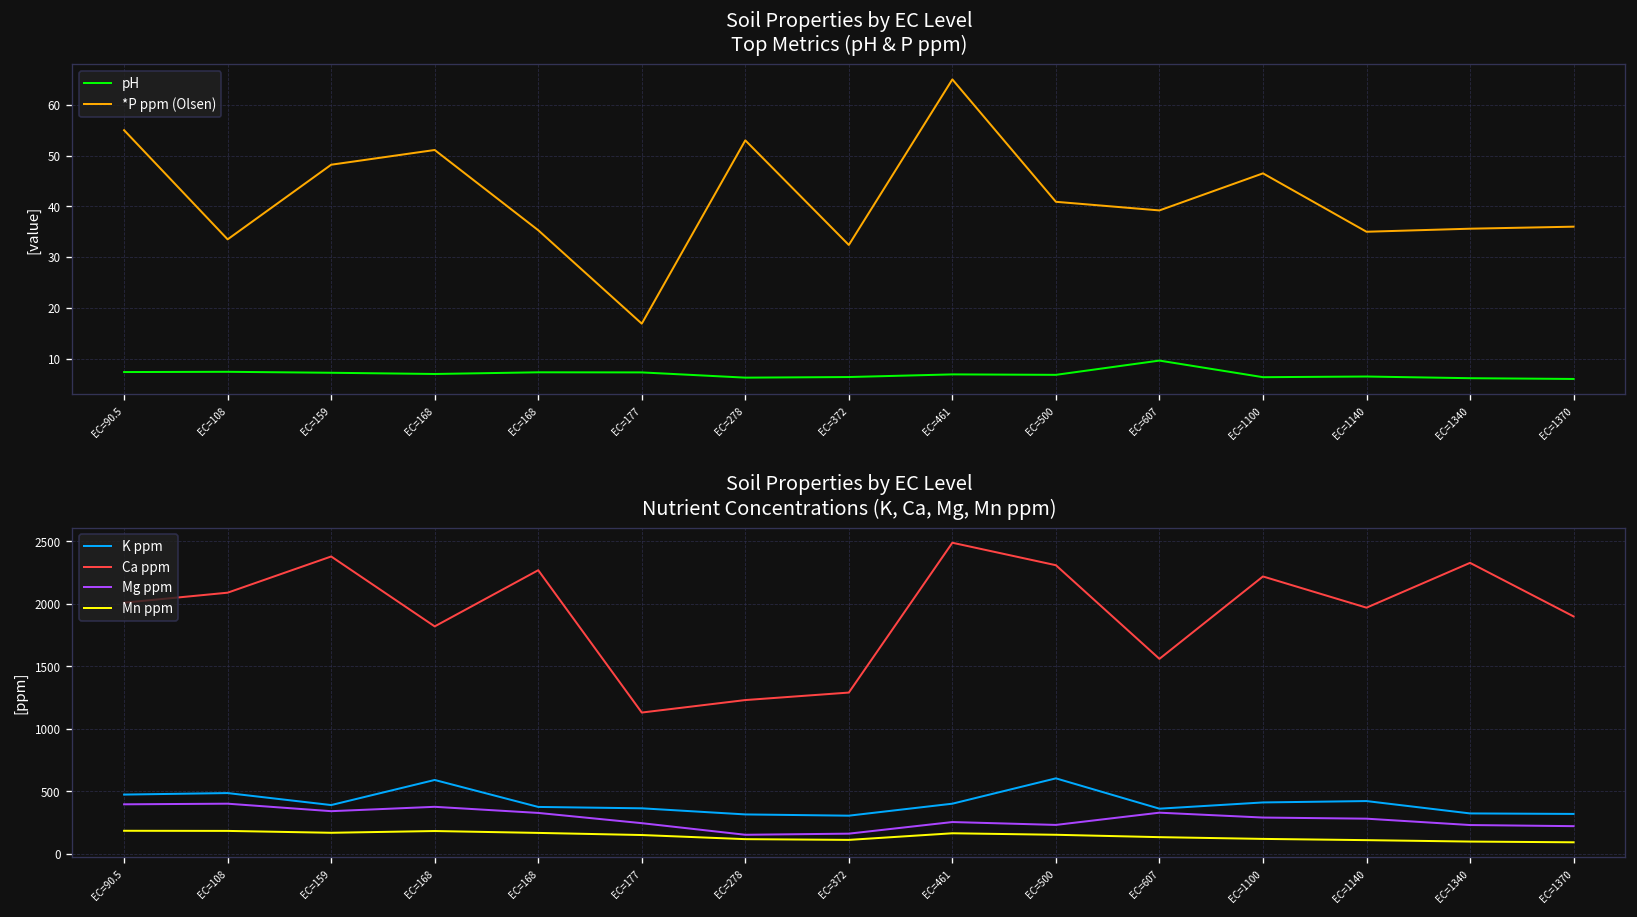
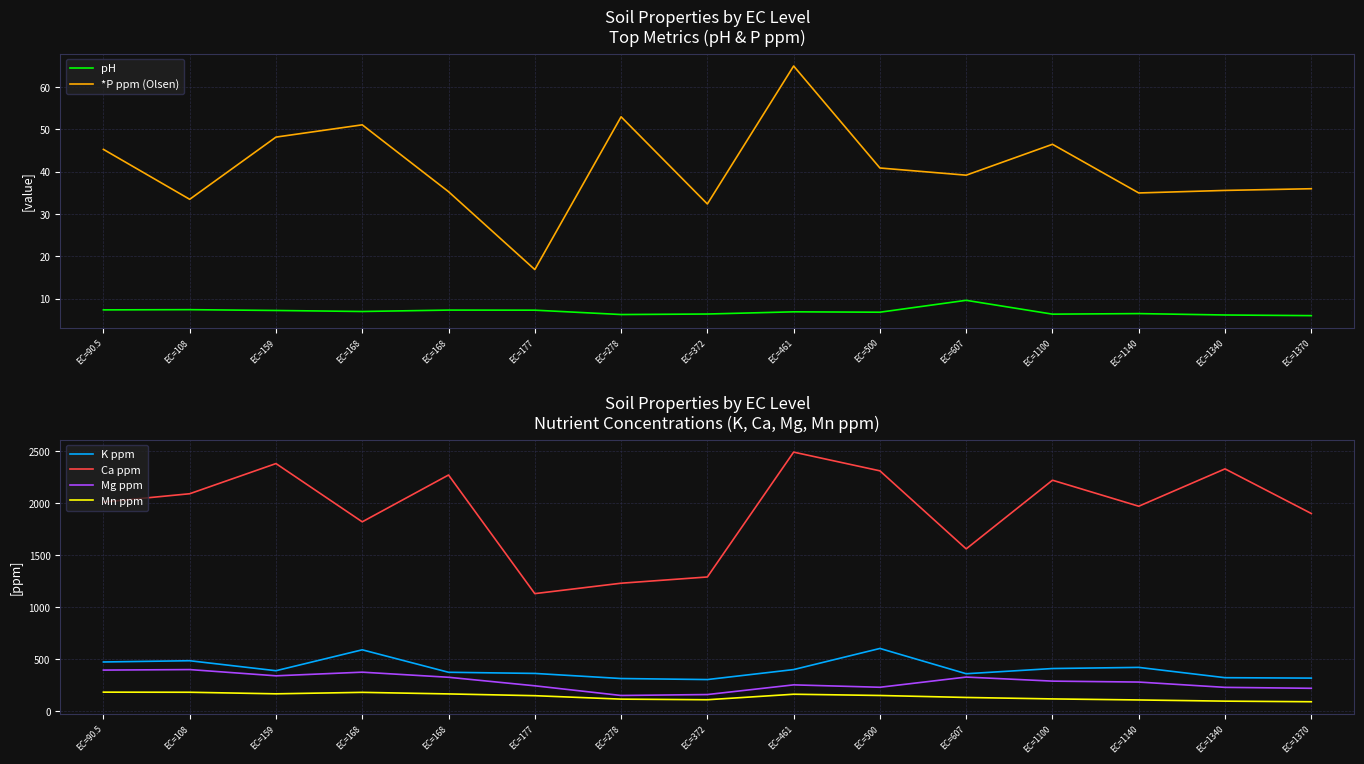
Soil Properties by EC Level Top Metrics (pH & P ppm), *P ppm (Olsen), EC=90.5: 55 -> 45
